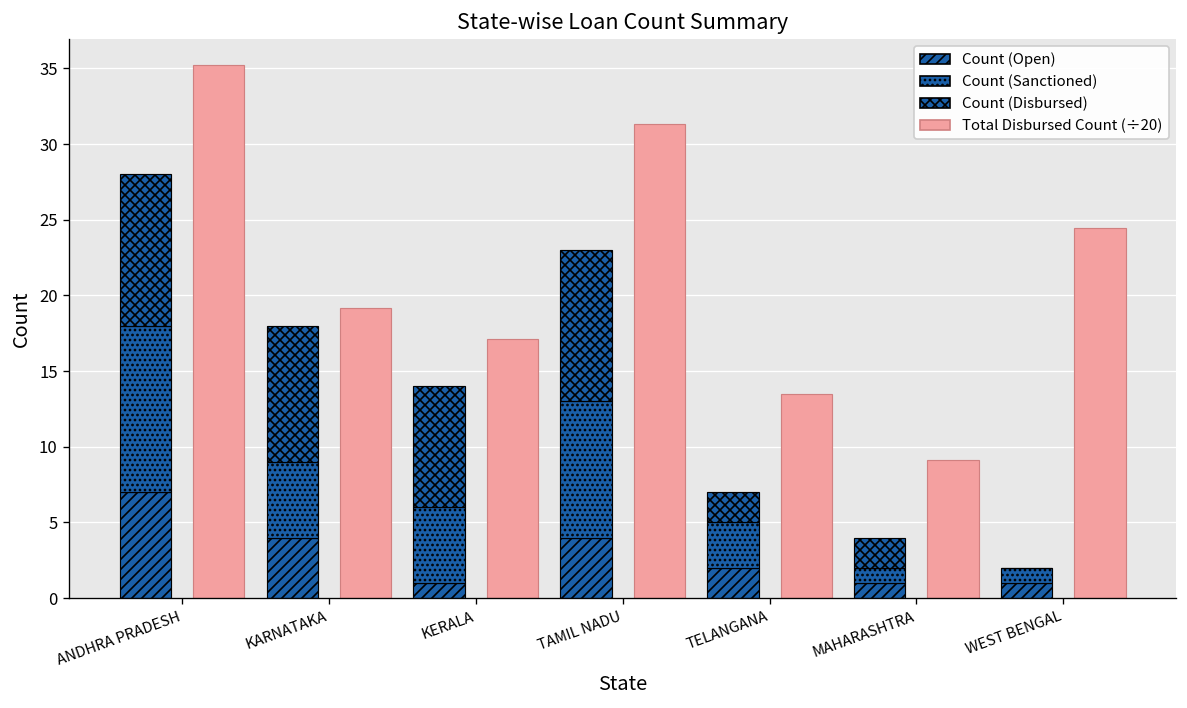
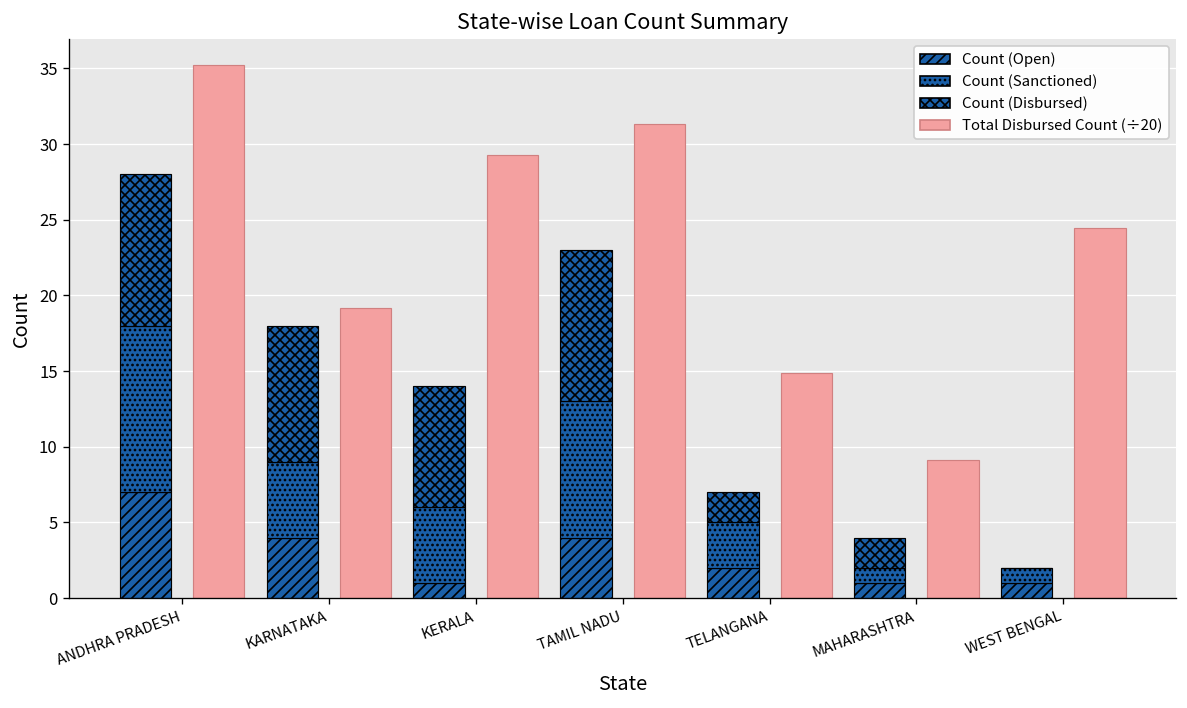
Total Disbursed Count (÷20), KERALA: 17.2 -> 29.3
Total Disbursed Count (÷20), TELANGANA: 13.5 -> 14.9
